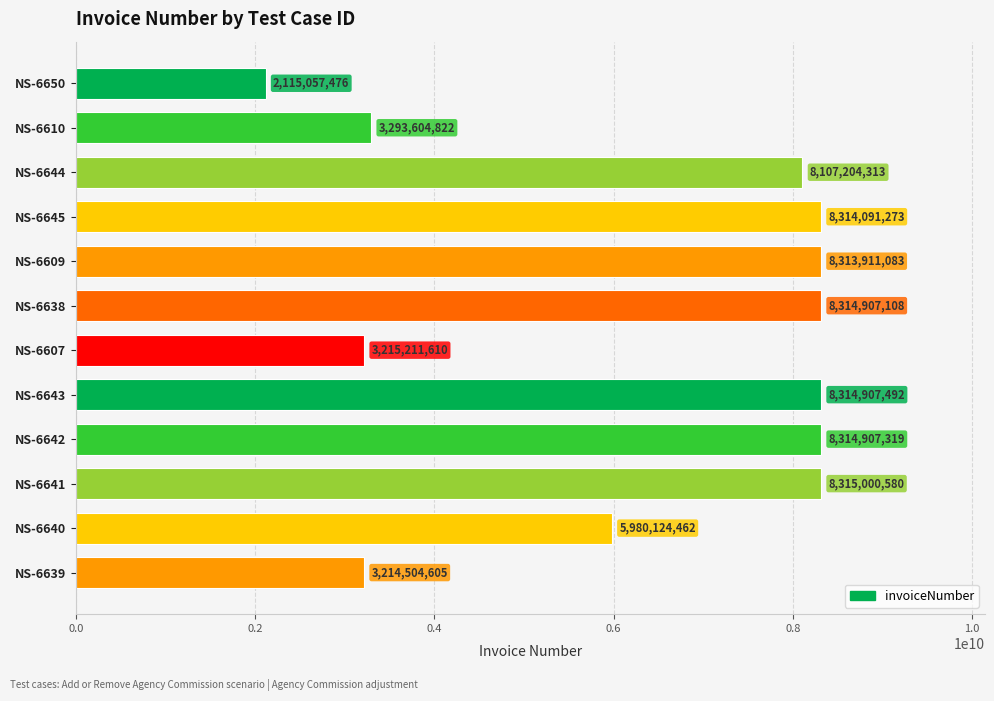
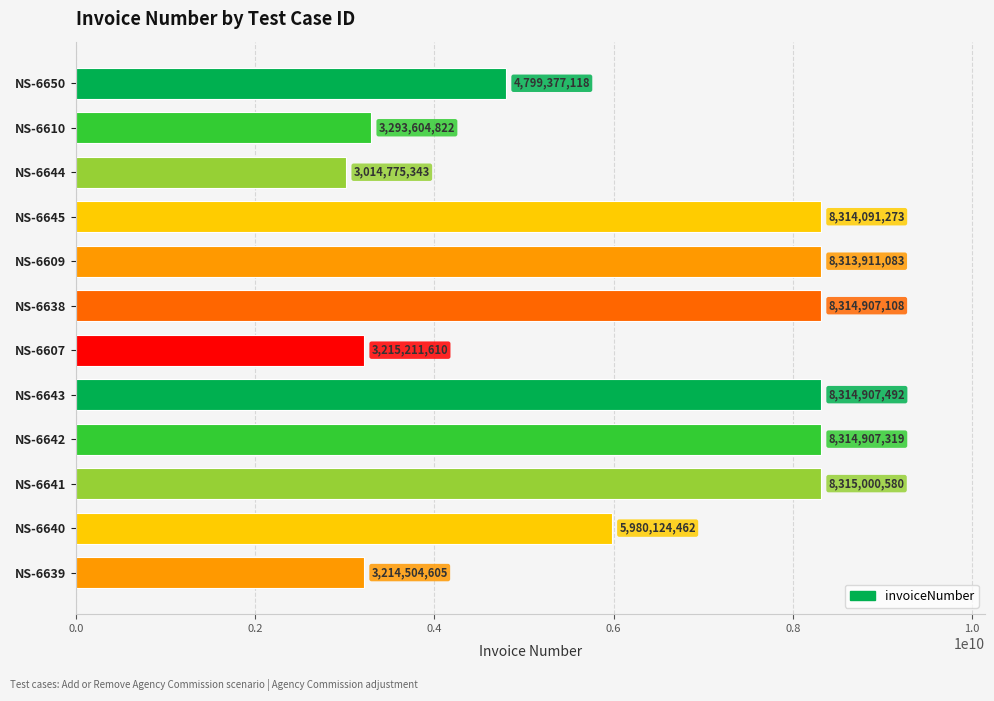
NS-6650: 2,115,057,476 -> 4,799,377,118
NS-6644: 8,107,204,313 -> 3,014,775,343
